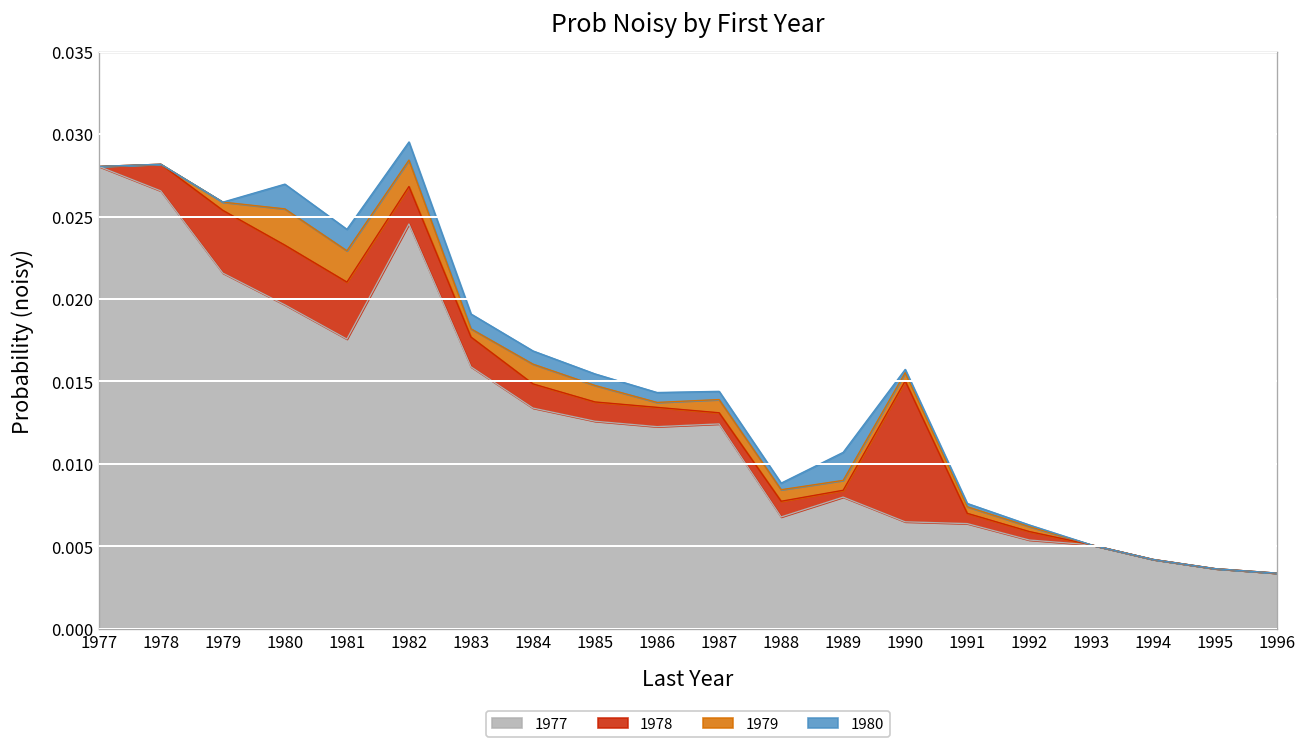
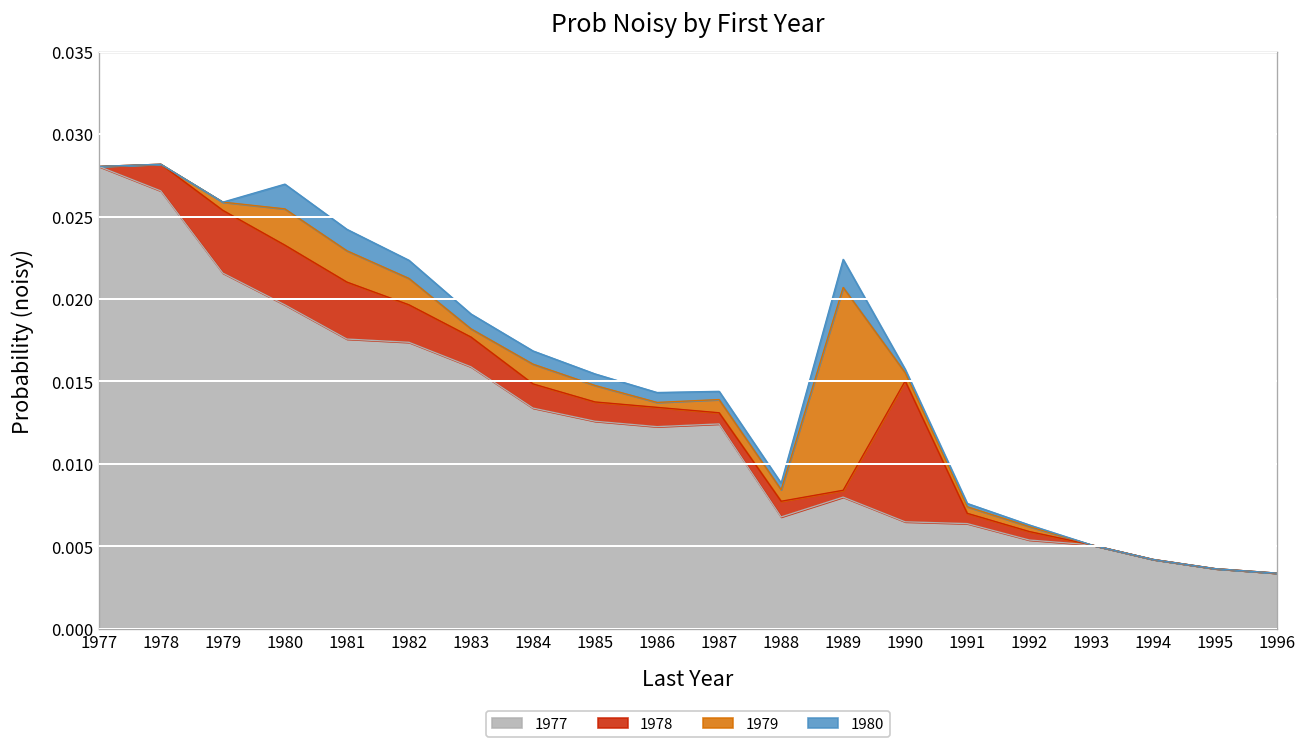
1977, 1982: 0.0246 -> 0.0174
1979, 1989: 0.0006 -> 0.0123
